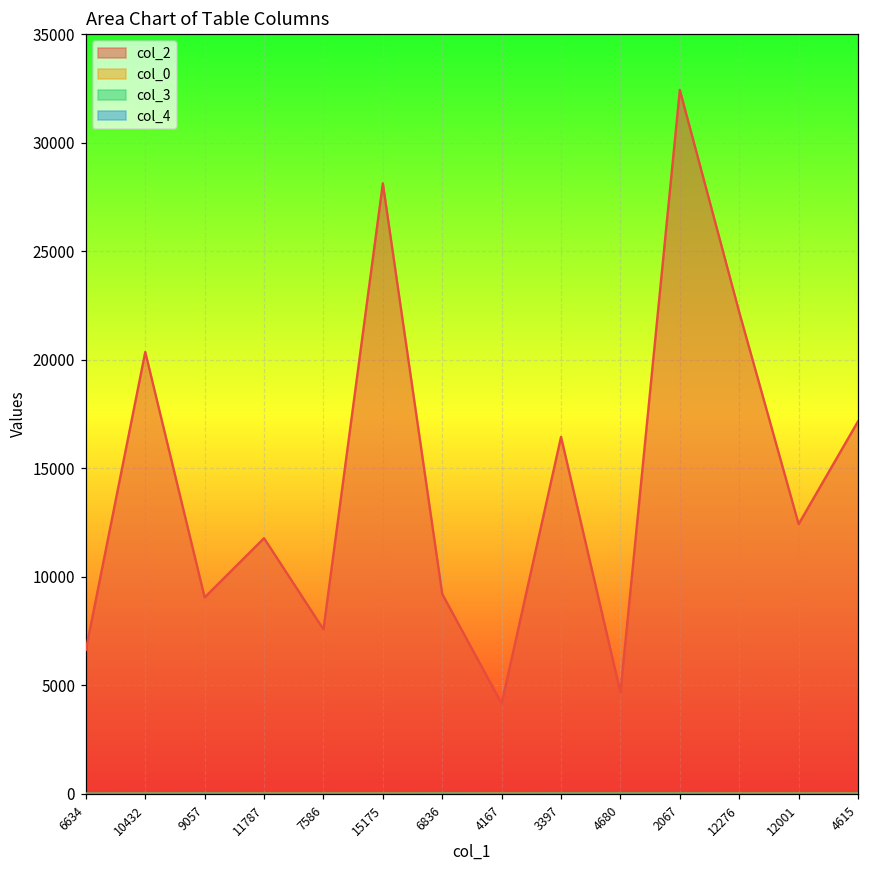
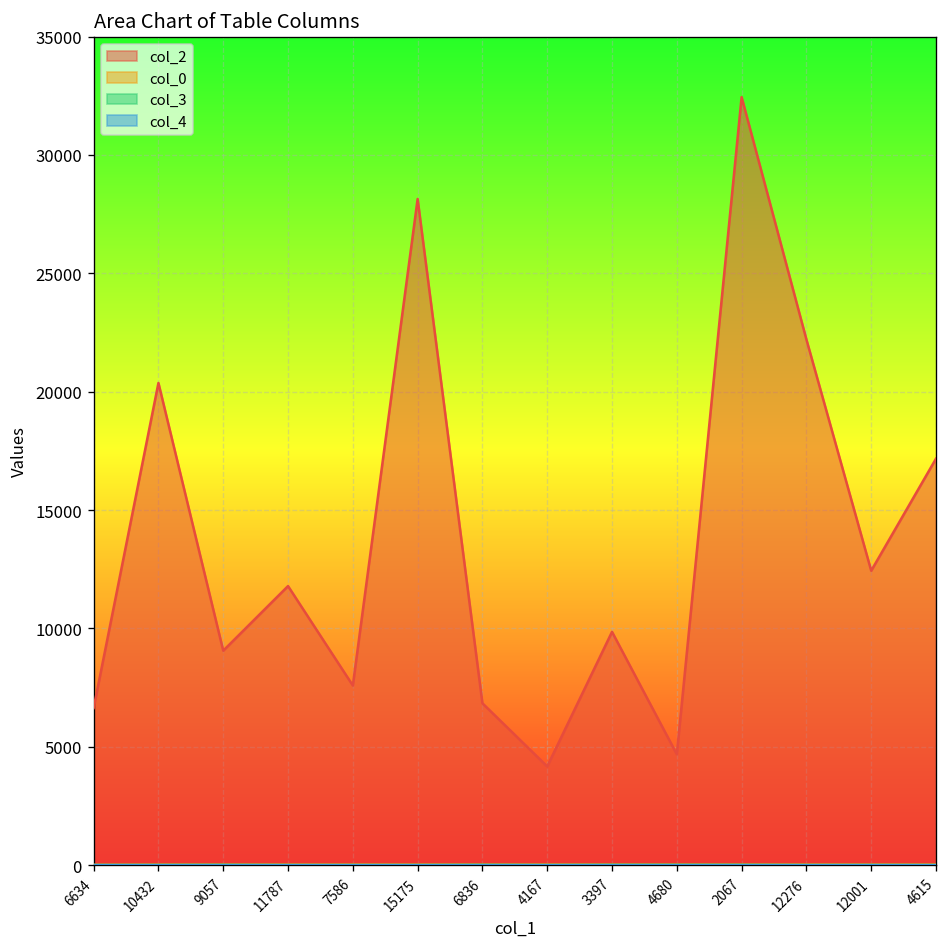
col_2, 6836: 9200 -> 6800
col_2, 3397: 16500 -> 9900
